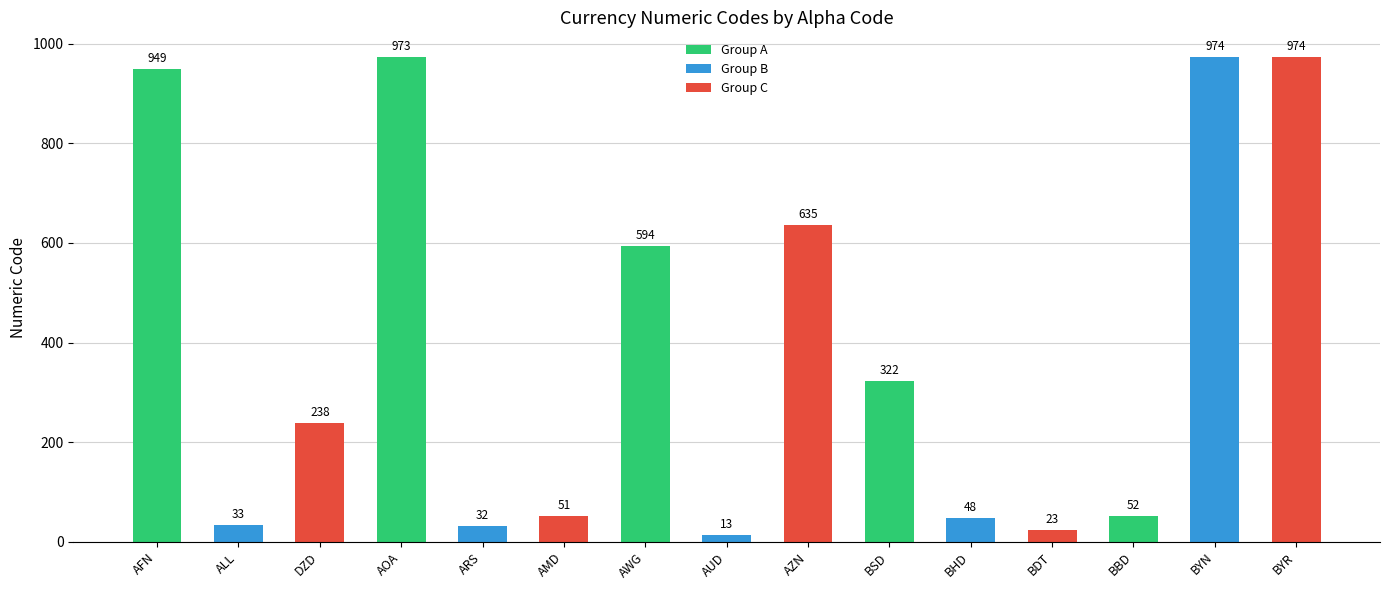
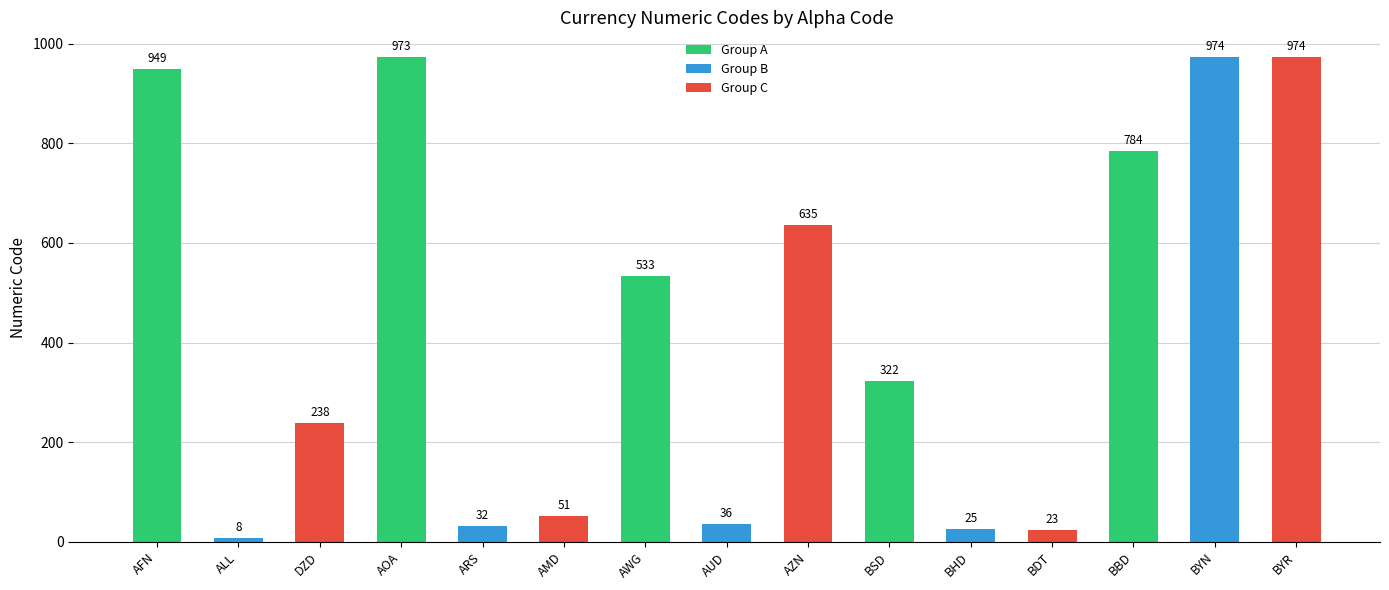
ALL: 33 -> 8
AWG: 594 -> 533
AUD: 13 -> 36
BHD: 48 -> 25
BBD: 52 -> 784
